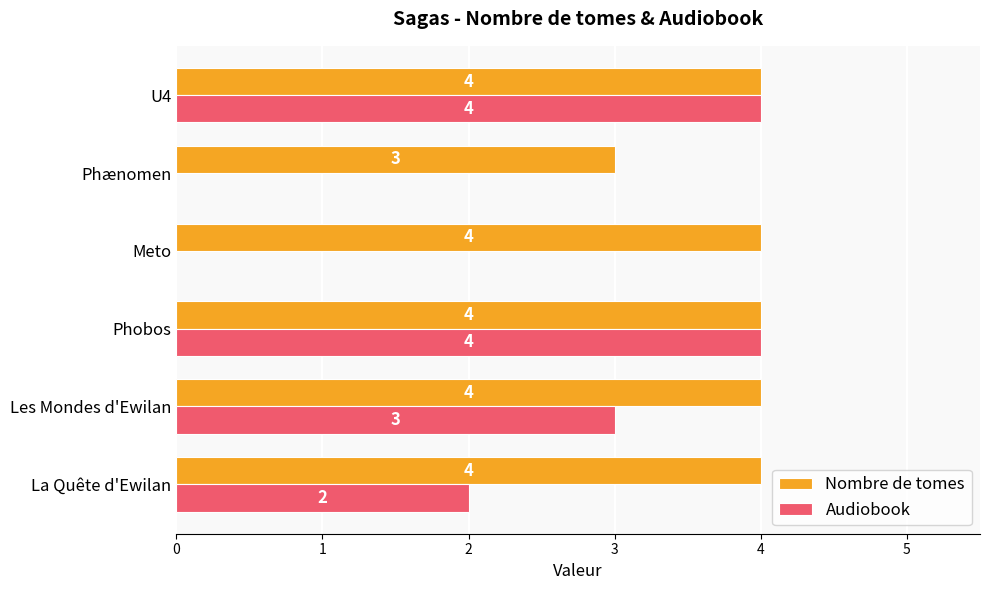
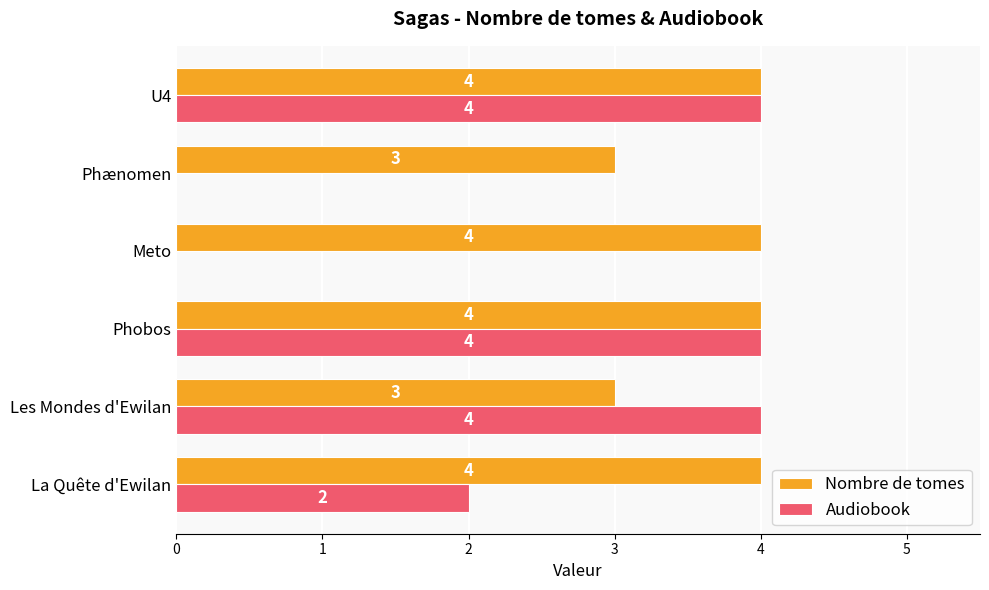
Nombre de tomes, Les Mondes d'Ewilan: 4 -> 3
Audiobook, Les Mondes d'Ewilan: 3 -> 4
